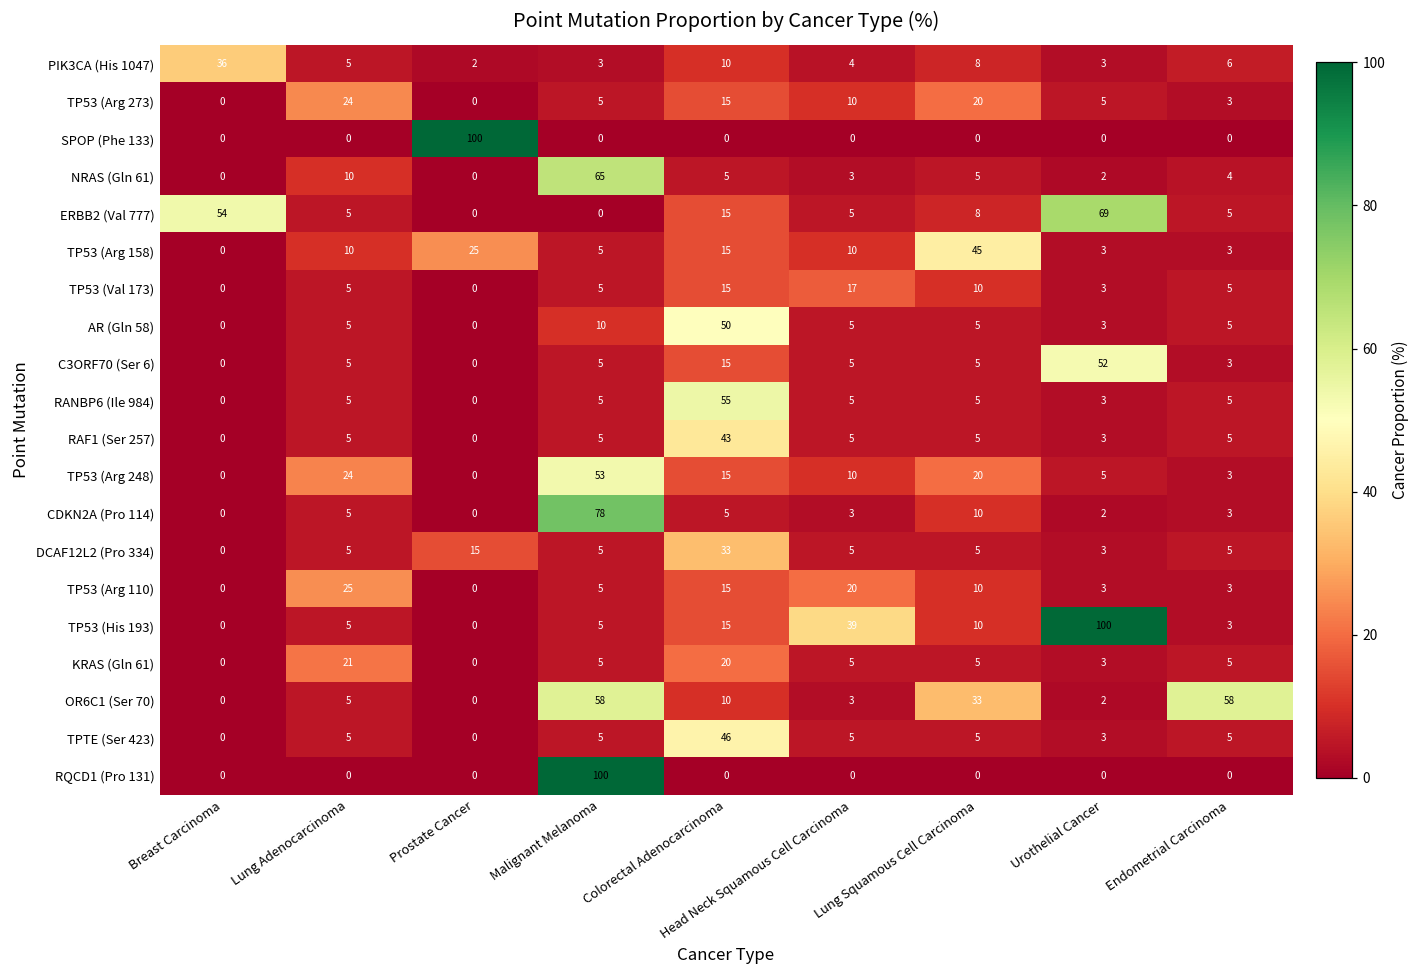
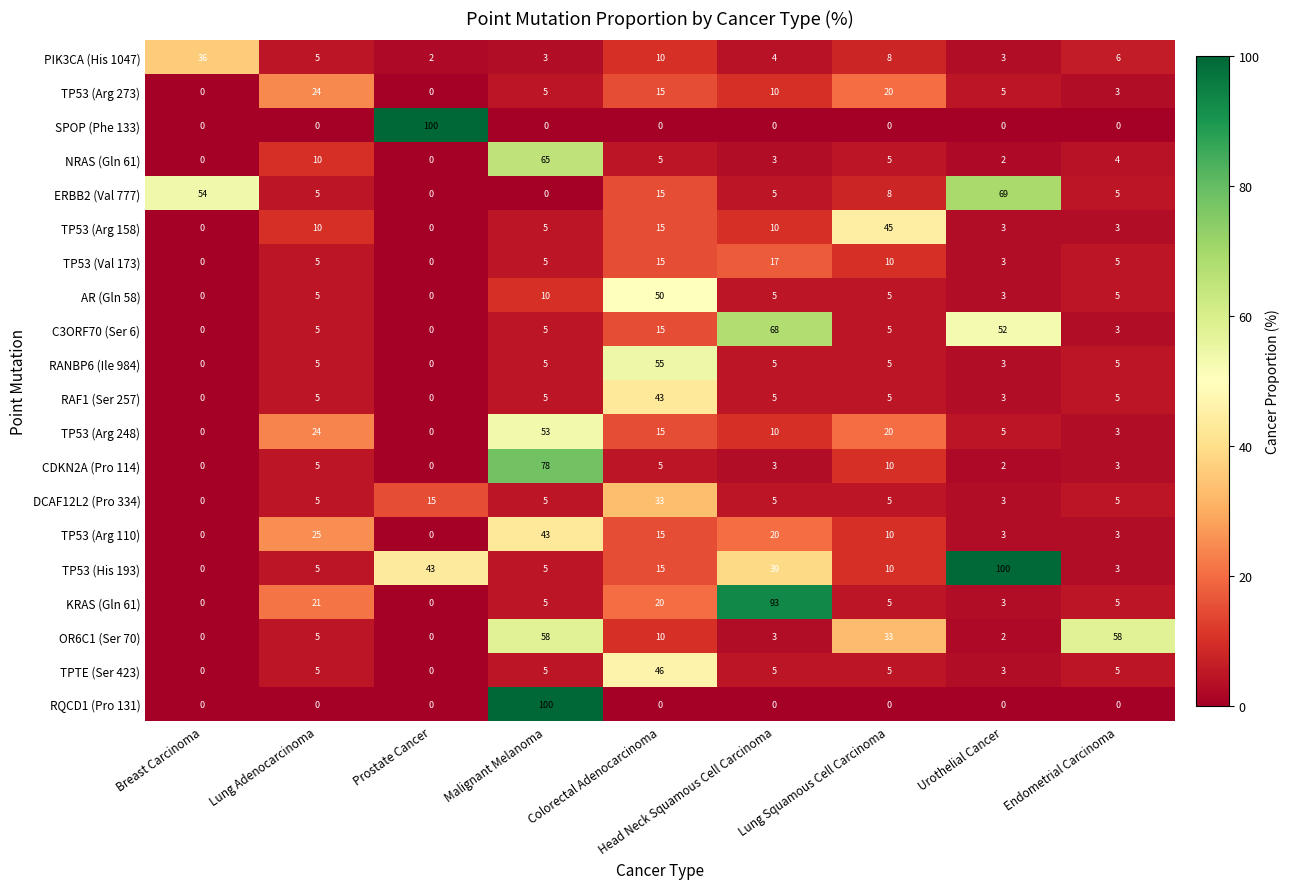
TP53 (Arg 158), Prostate Cancer: 25 -> 0
C3ORF70 (Ser 6), Head Neck Squamous Cell Carcinoma: 5 -> 68
TP53 (Arg 110), Malignant Melanoma: 5 -> 43
TP53 (His 193), Prostate Cancer: 0 -> 43
KRAS (Gln 61), Head Neck Squamous Cell Carcinoma: 5 -> 93
